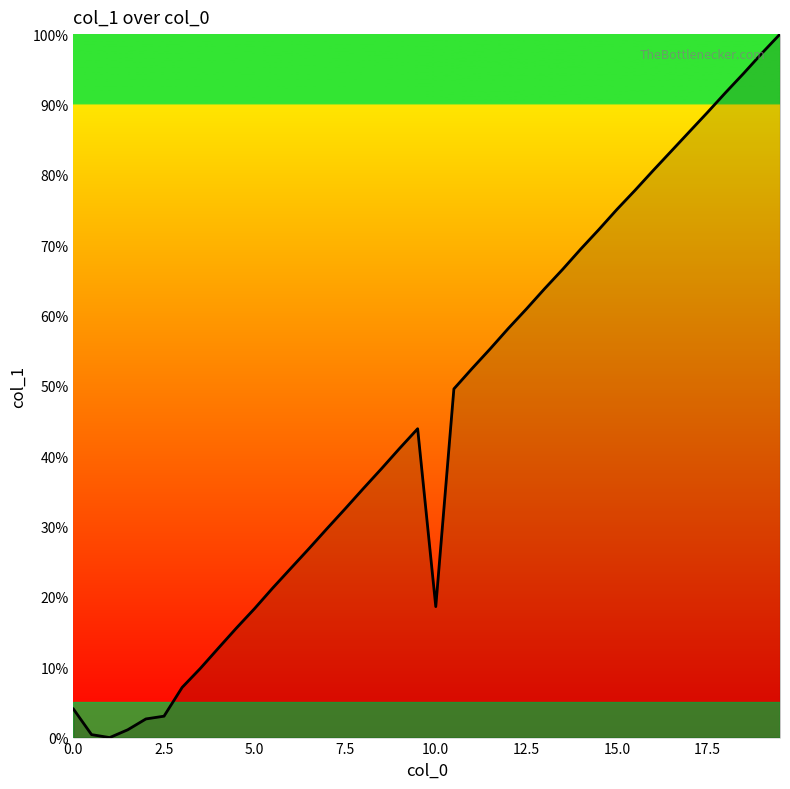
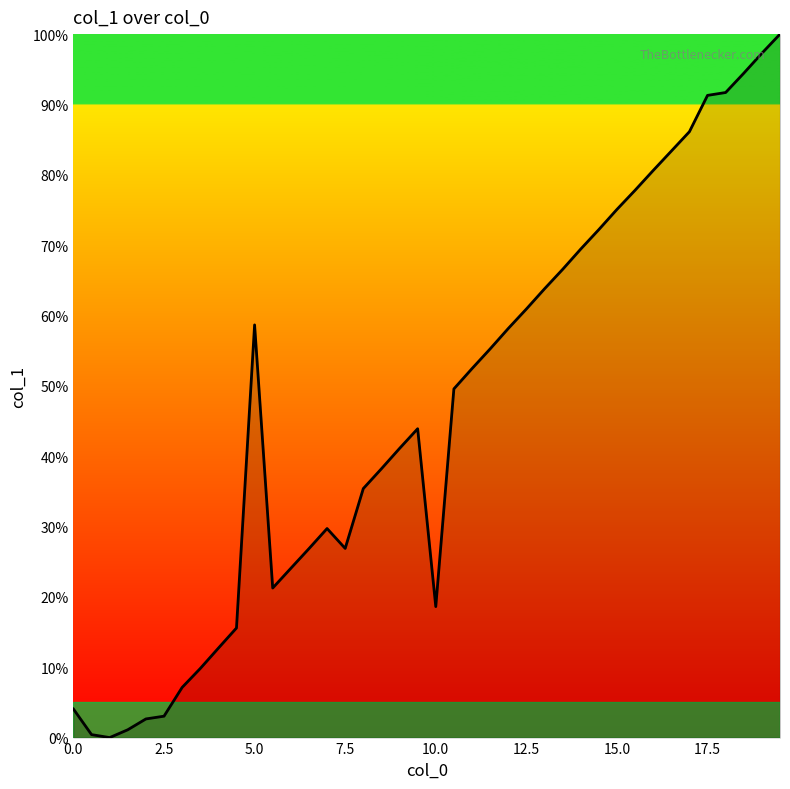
5.0: 18% -> 59%
7.5: 33% -> 27%
17.5: 89% -> 91%
